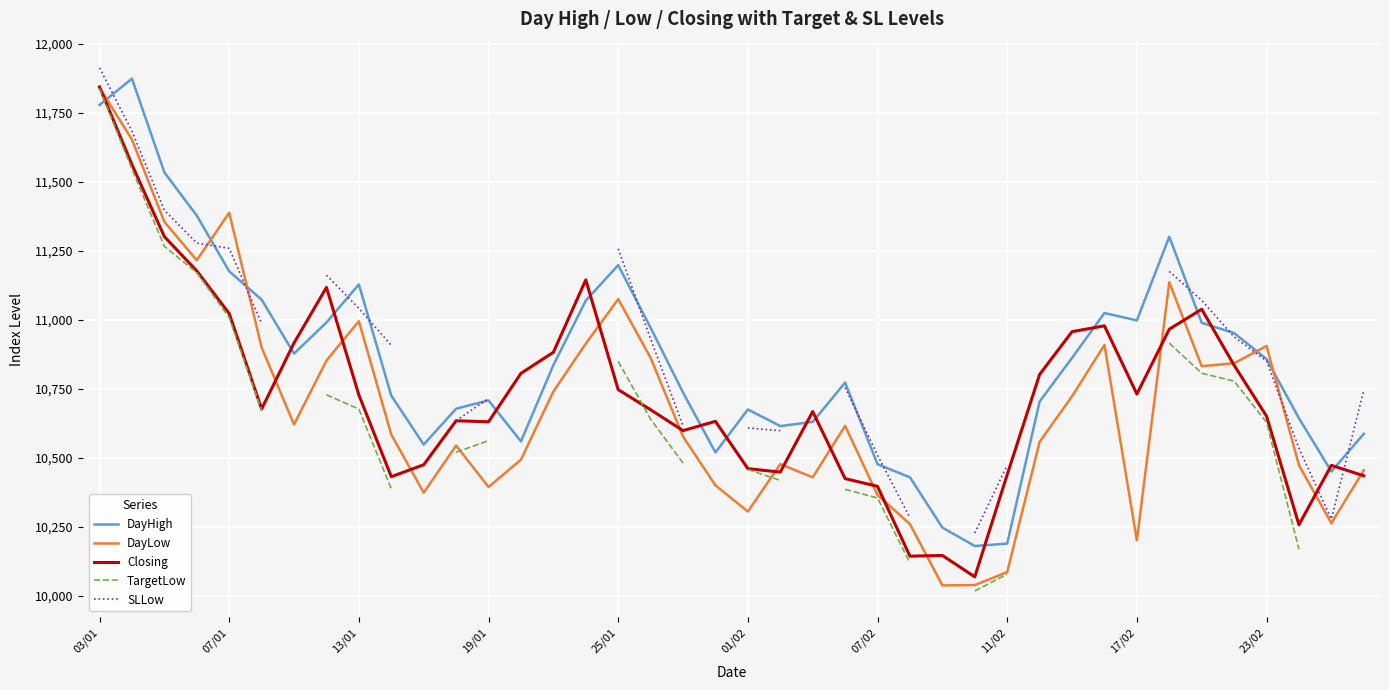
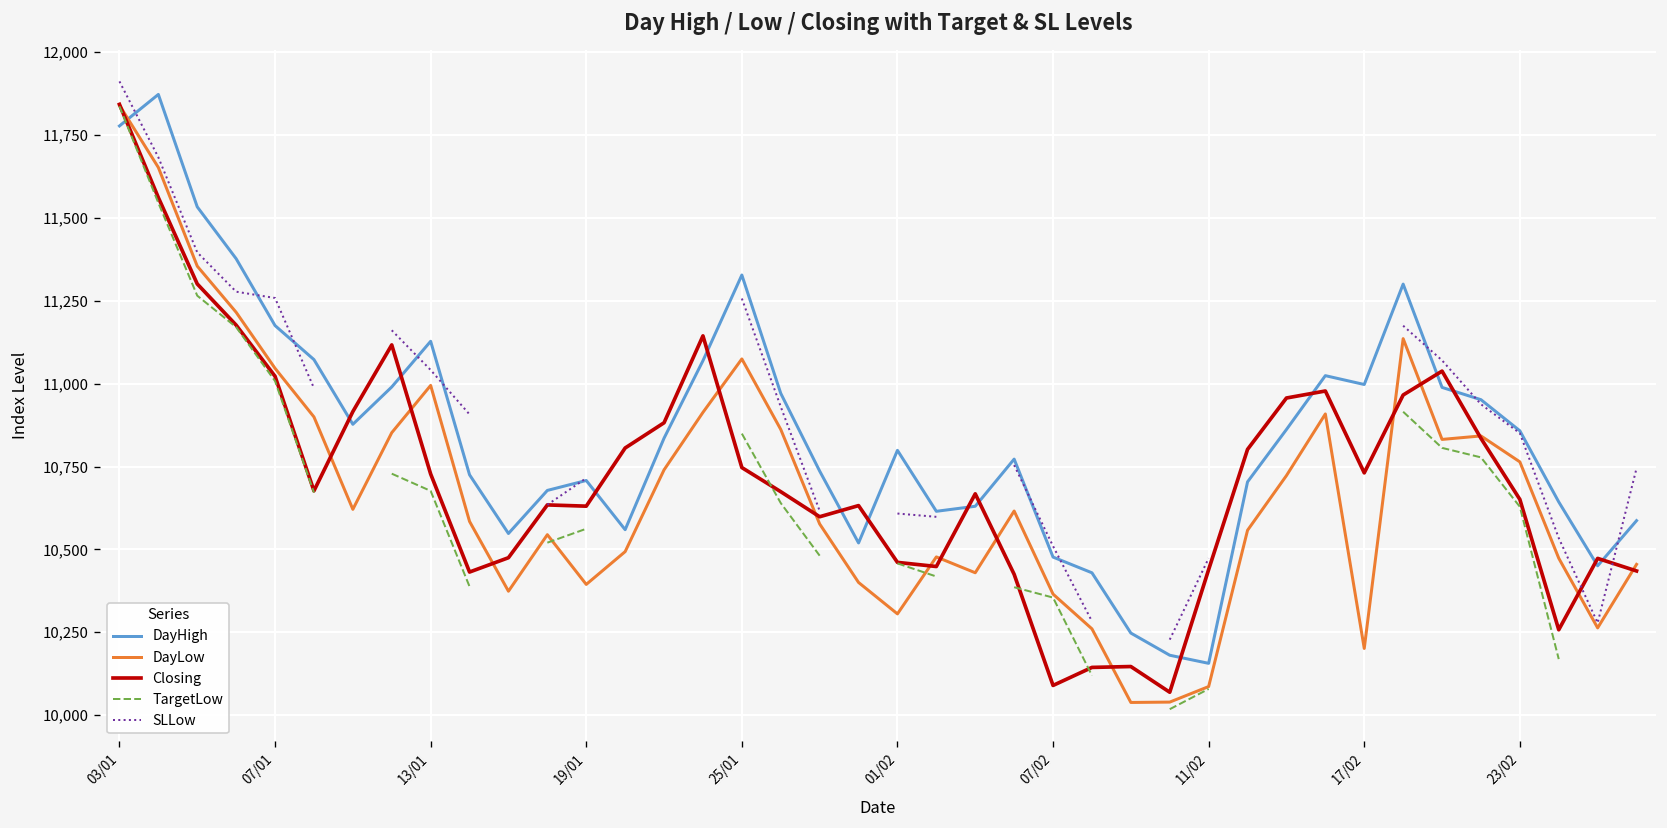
DayLow, 07/01: 11,390 -> 11,050
DayHigh, 25/01: 11,200 -> 11,330
DayHigh, 01/02: 10,680 -> 10,800
Closing, 07/02: 10,400 -> 10,090
DayHigh, 11/02: 10,190 -> 10,160
DayLow, 23/02: 10,910 -> 10,760
